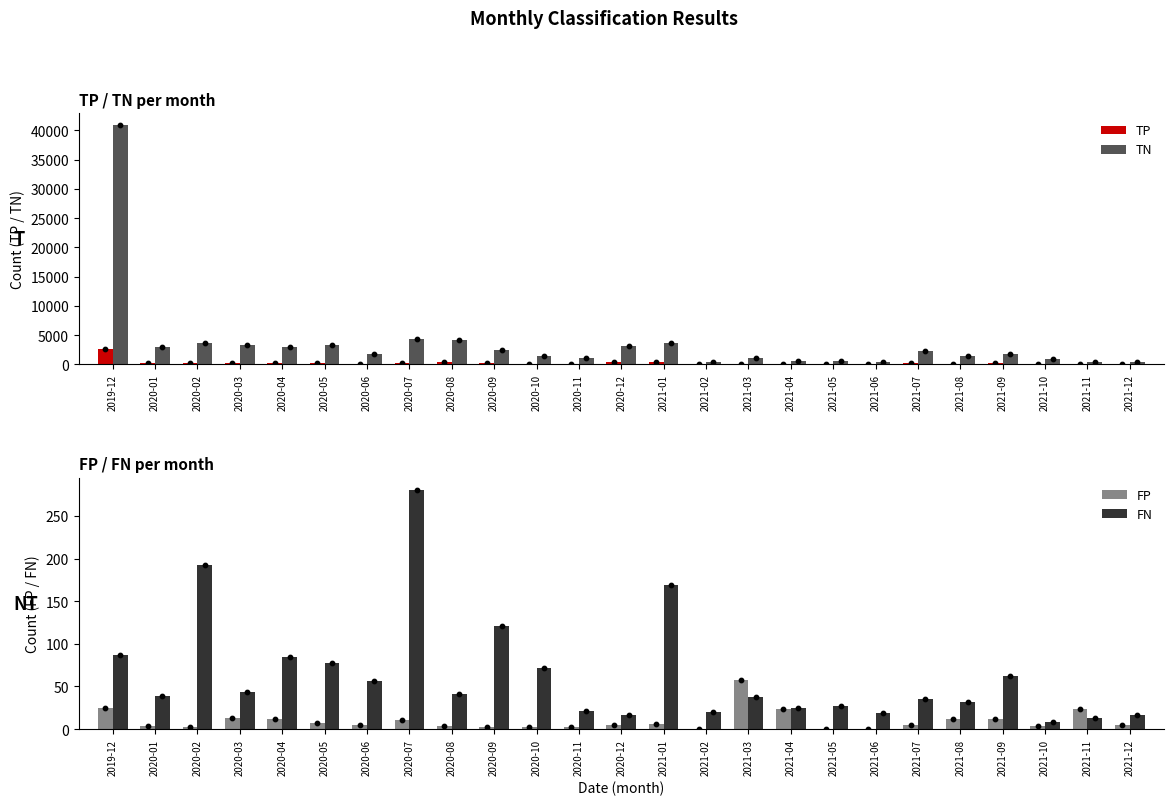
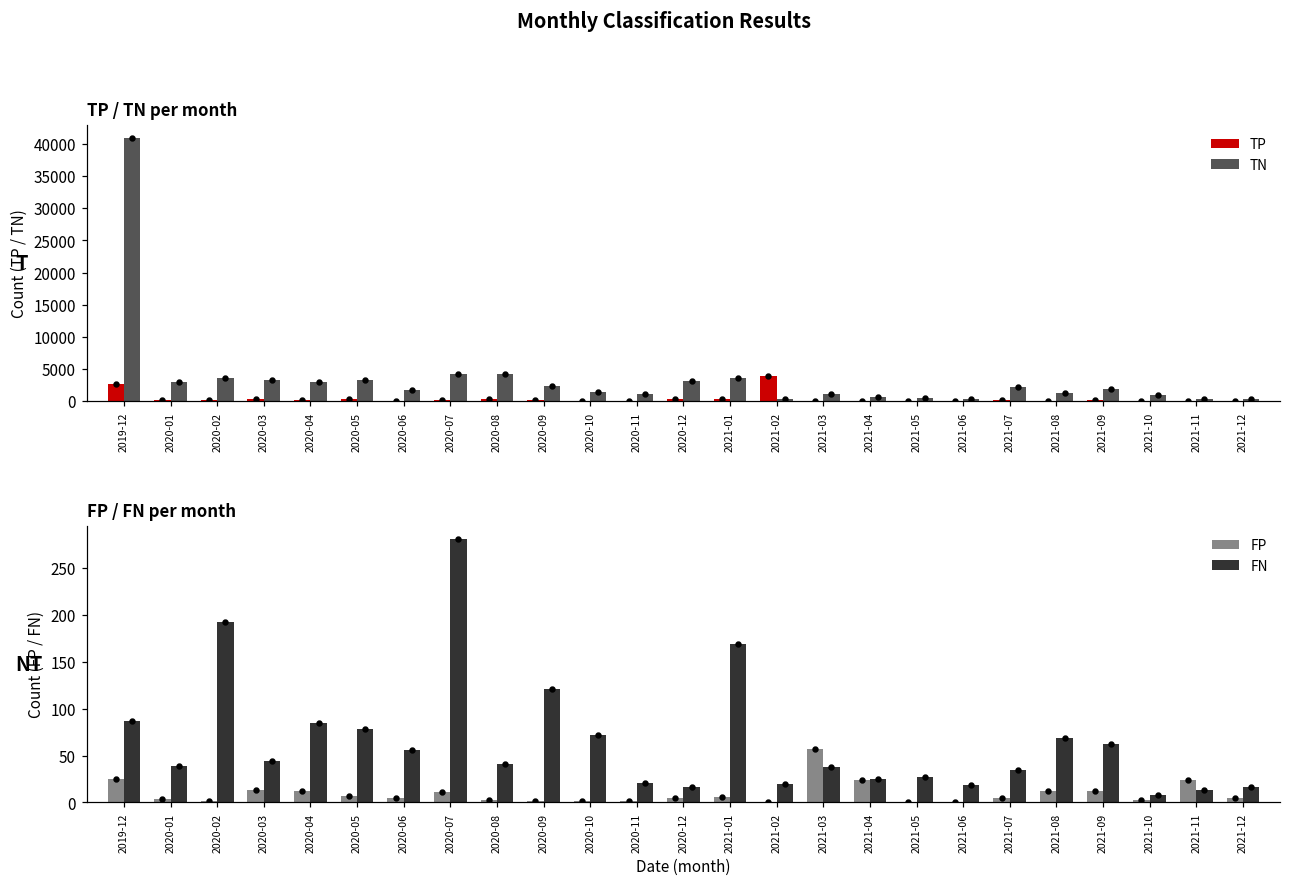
TP / TN per month, TP, 2021-02: 0 -> 4000
FP / FN per month, FN, 2021-08: 30 -> 70
